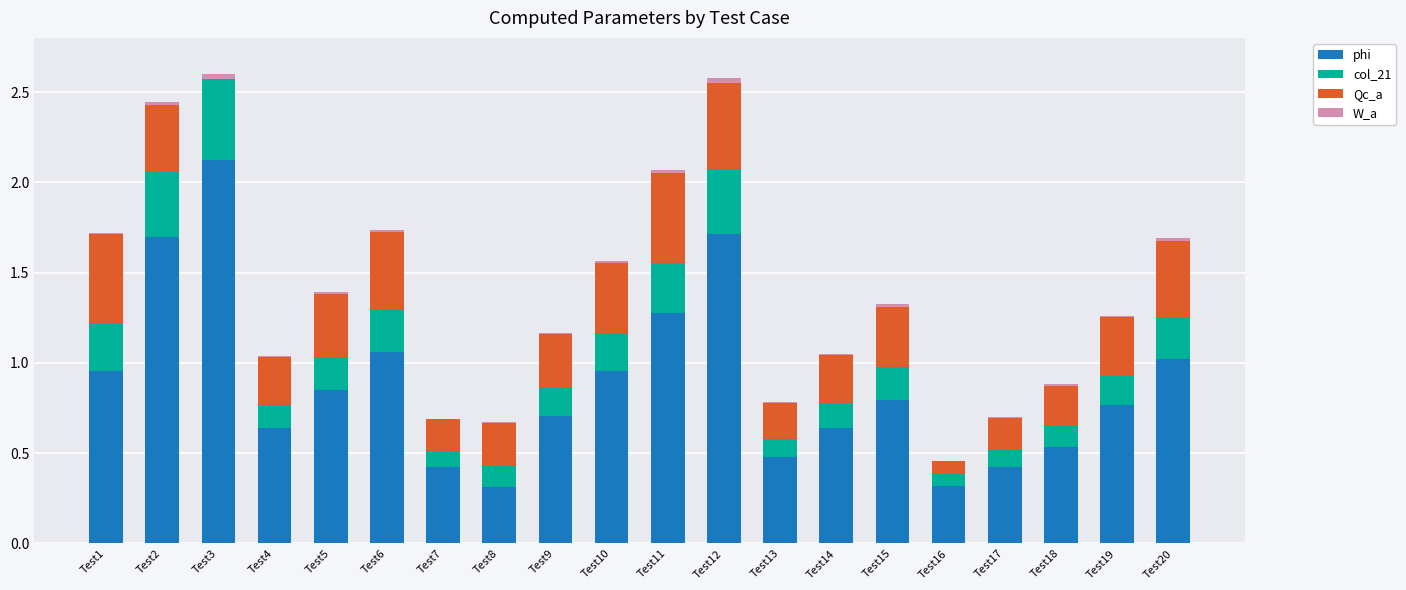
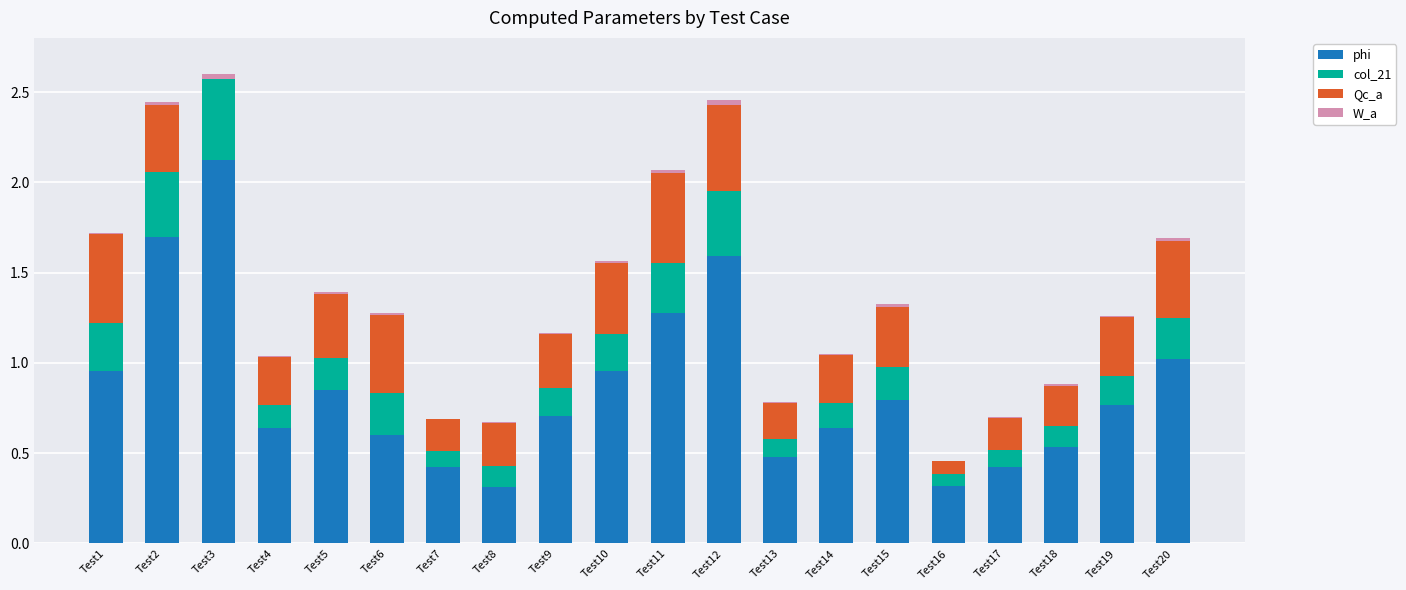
phi, Test6: 1.06 -> 0.60
phi, Test12: 1.72 -> 1.59
